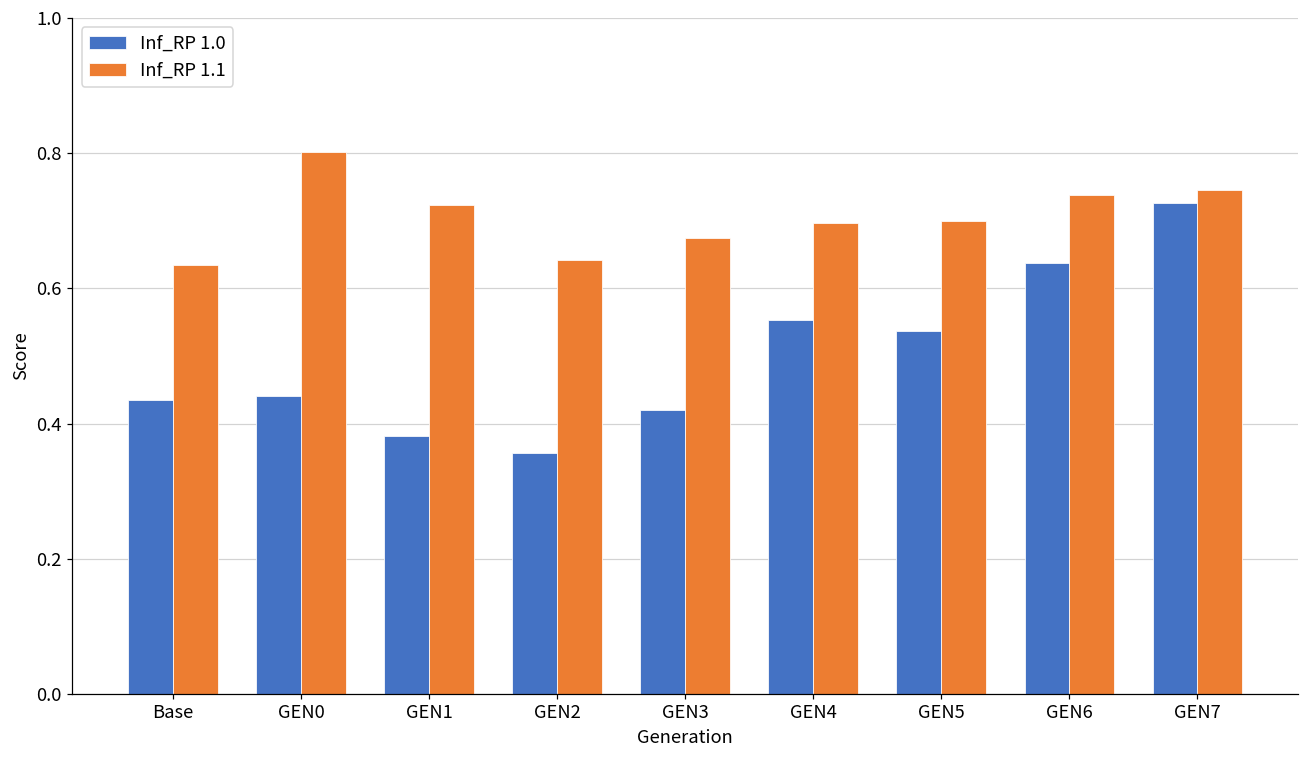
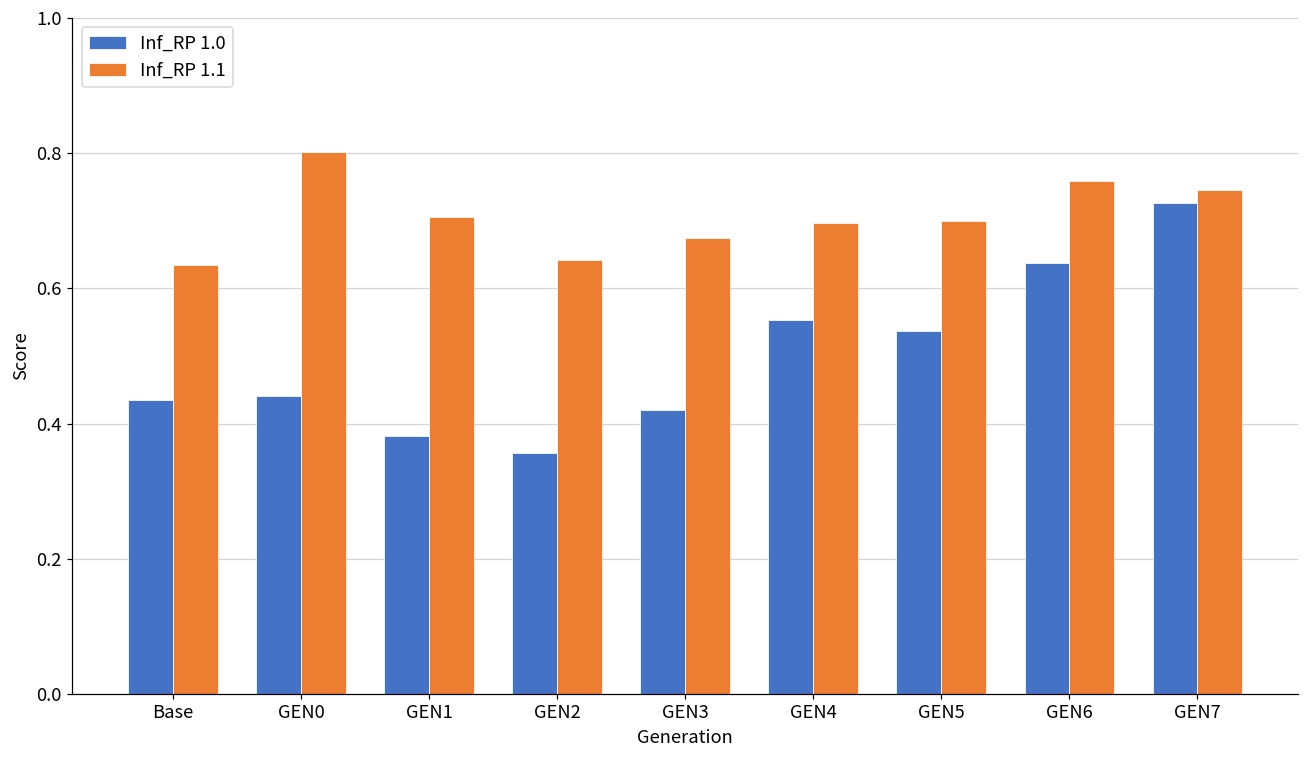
Inf_RP 1.1, GEN1: 0.72 -> 0.71
Inf_RP 1.1, GEN6: 0.74 -> 0.76
